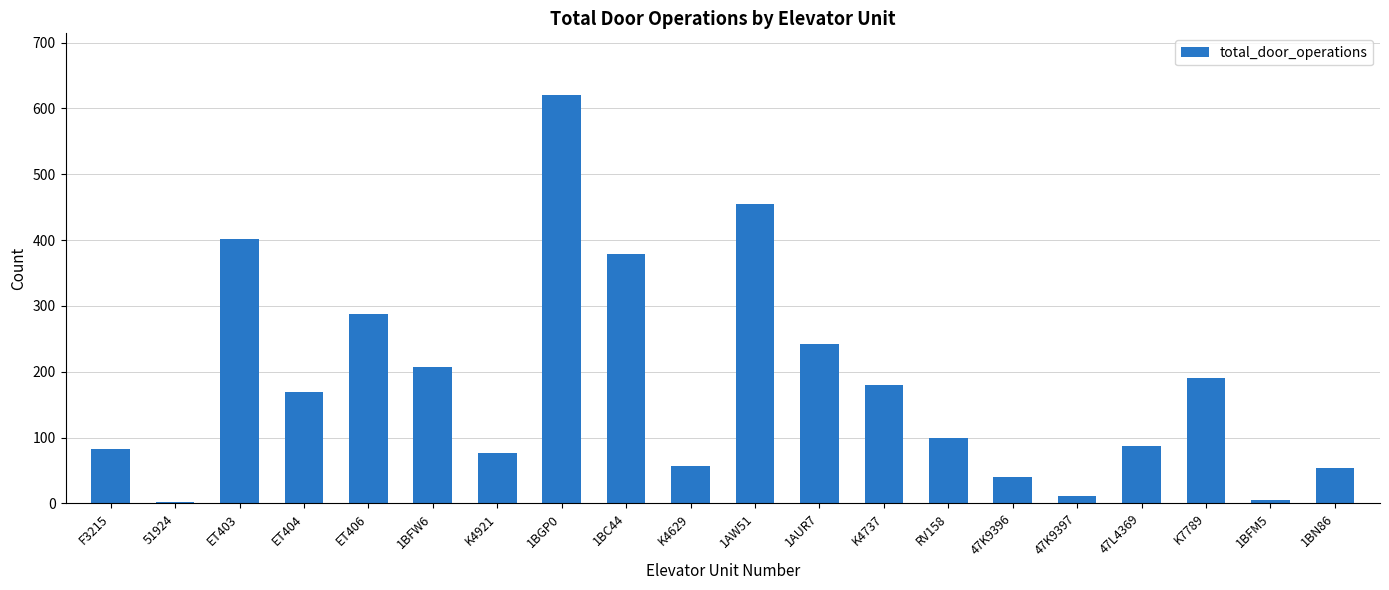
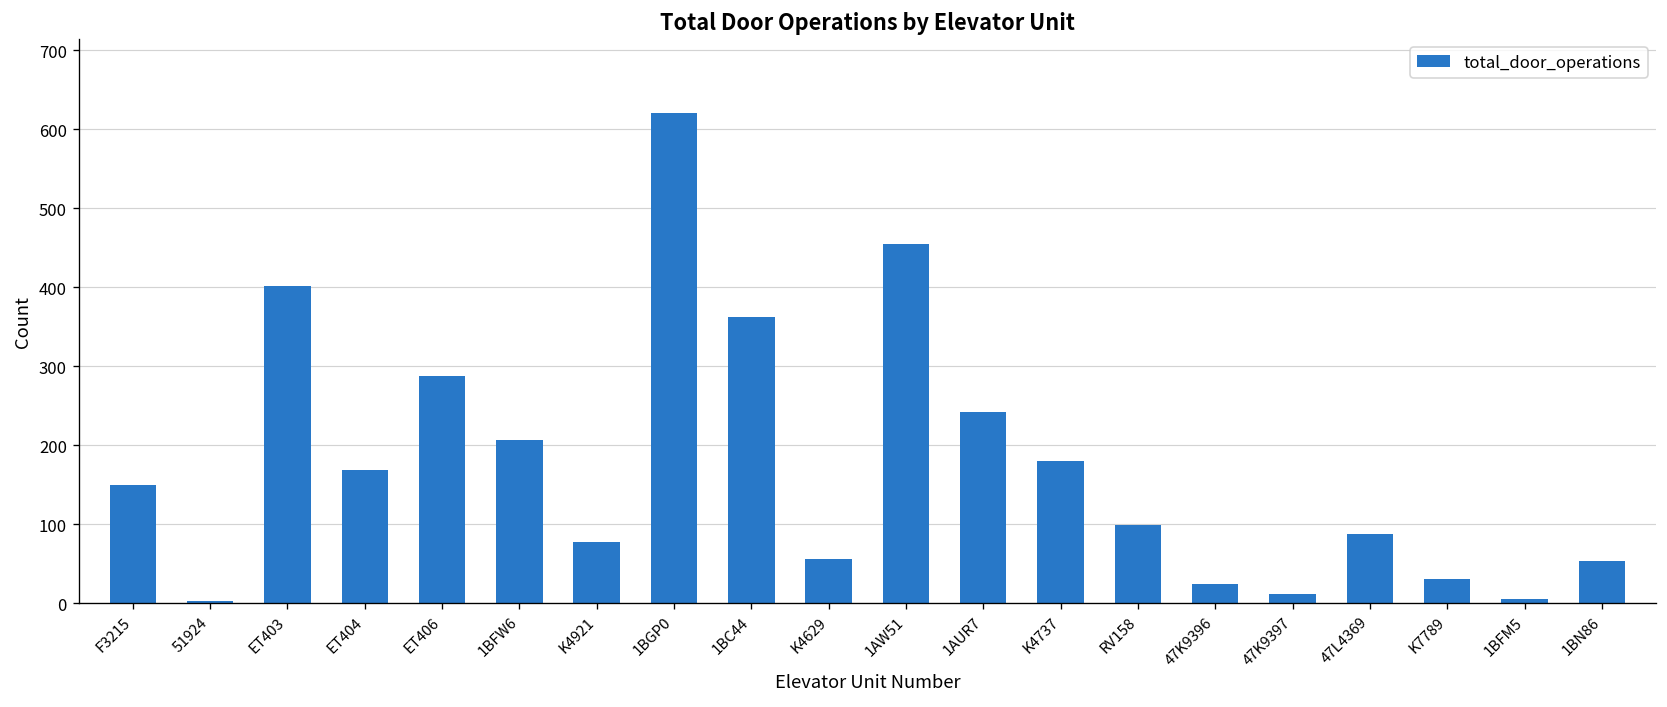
F3215: 80 -> 150
1BC44: 380 -> 360
47K9396: 40 -> 20
K7789: 190 -> 30
